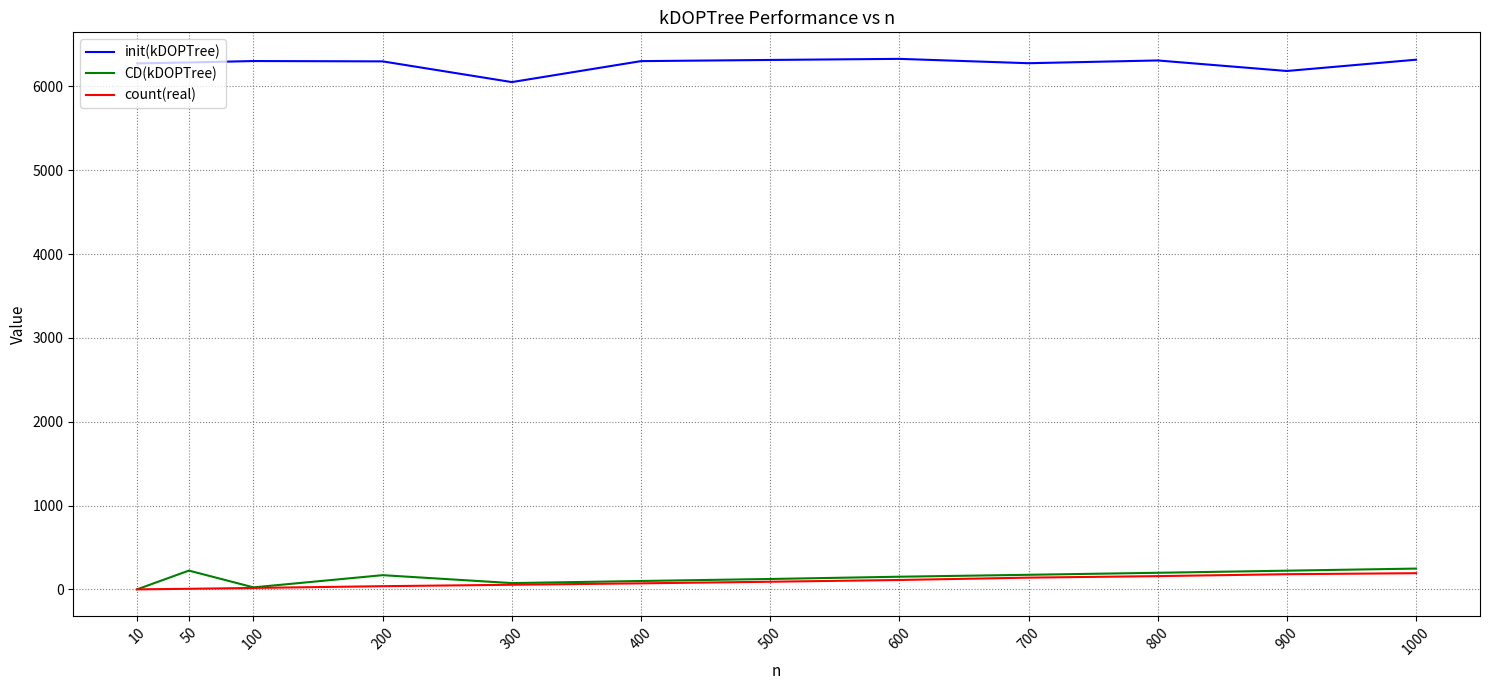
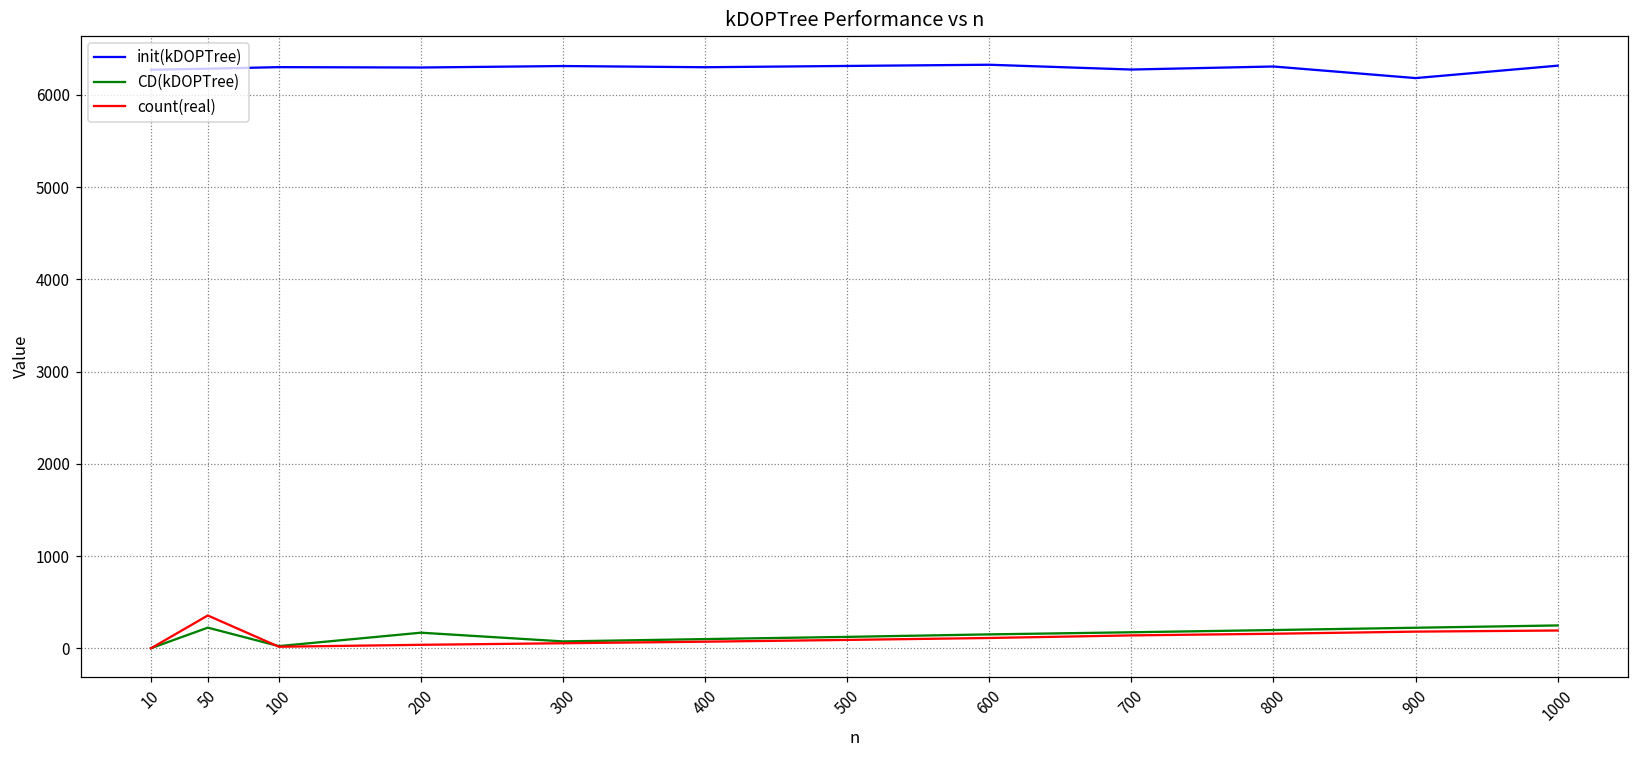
count(real), 50: 0 -> 400
init(kDOPTree), 300: 6100 -> 6300
